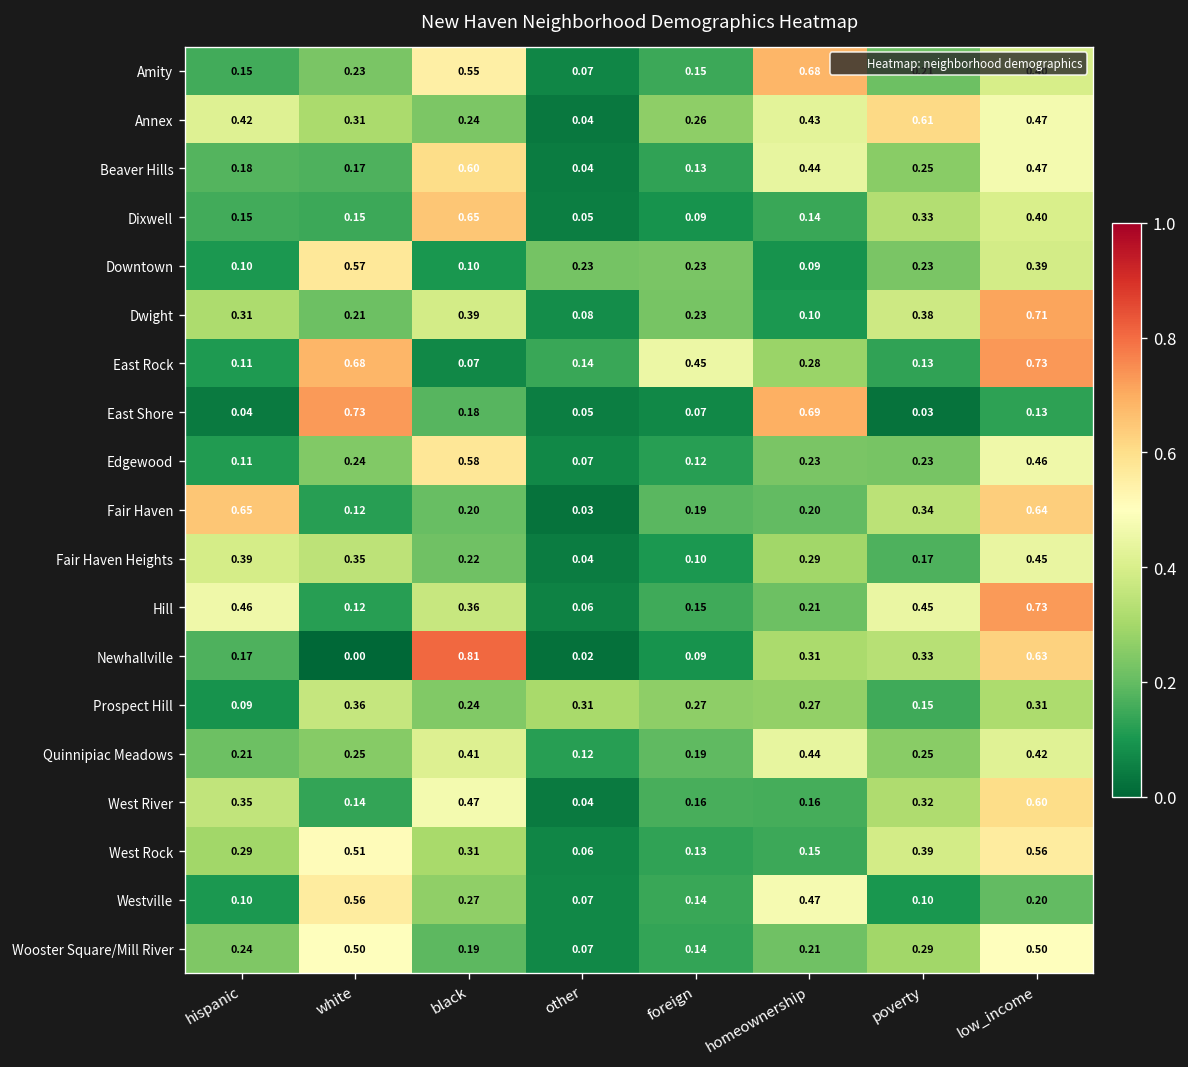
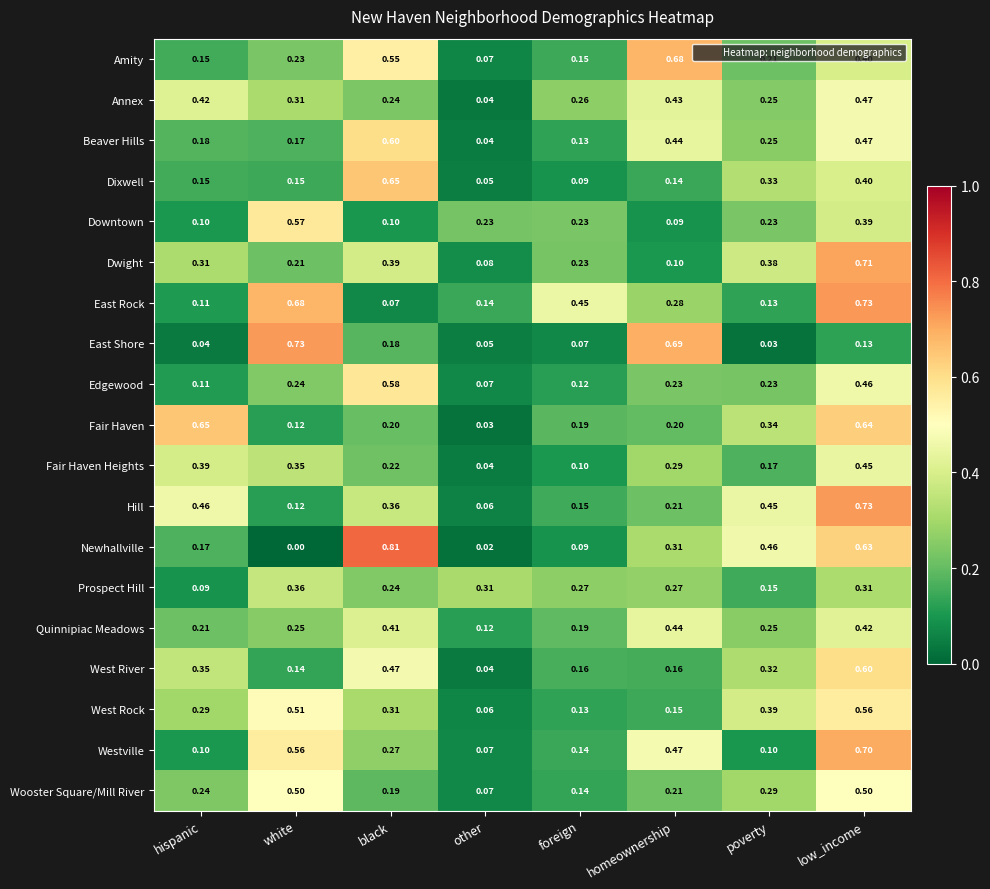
Annex, poverty: 0.61 -> 0.25
Newhallville, poverty: 0.33 -> 0.46
Westville, low_income: 0.20 -> 0.70
